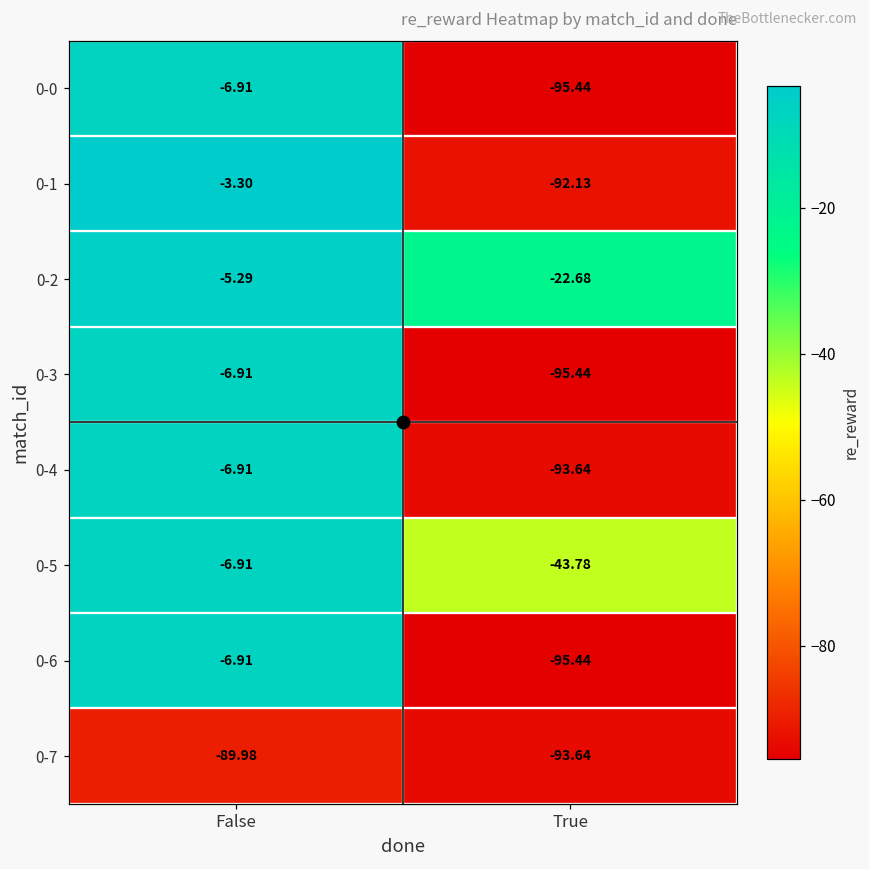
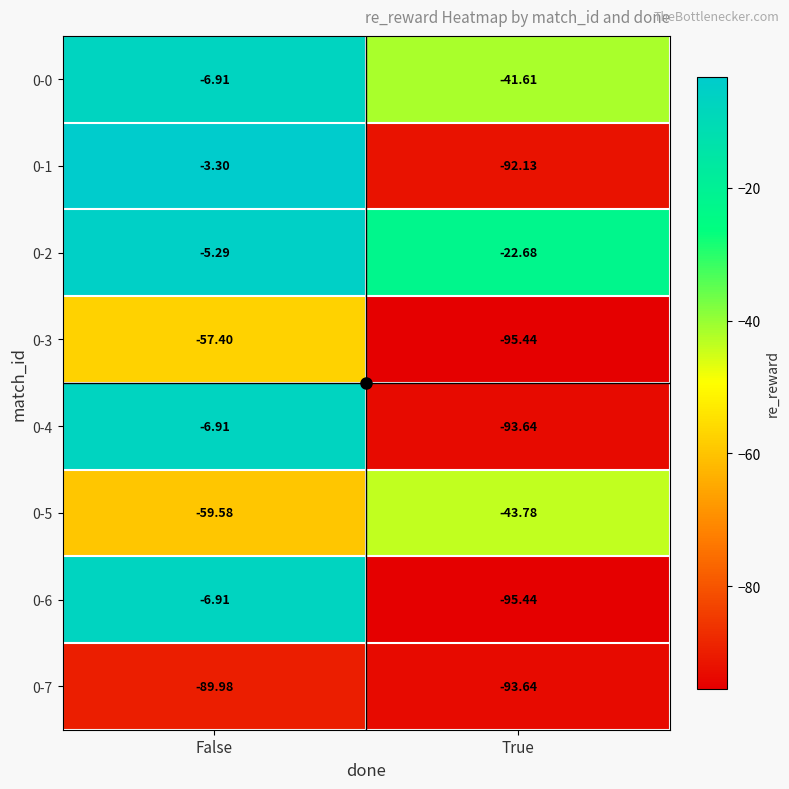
0-0, True: -95.44 -> -41.61
0-3, False: -6.91 -> -57.40
0-5, False: -6.91 -> -59.58
